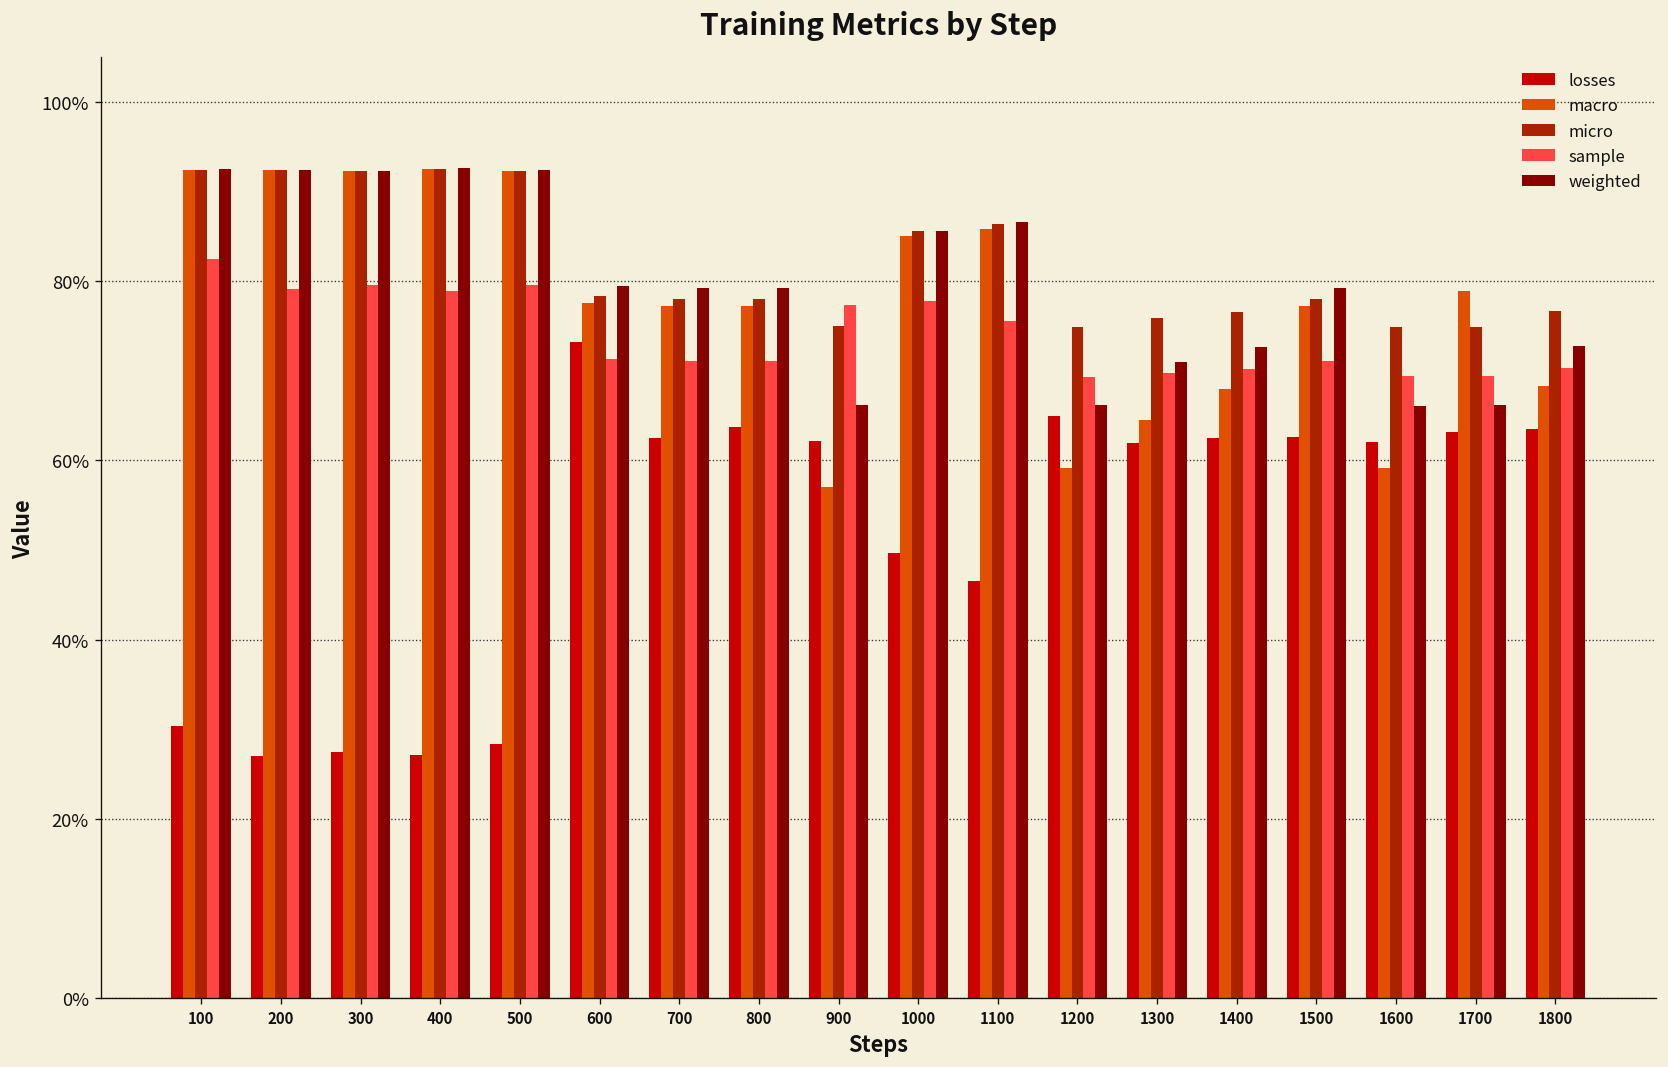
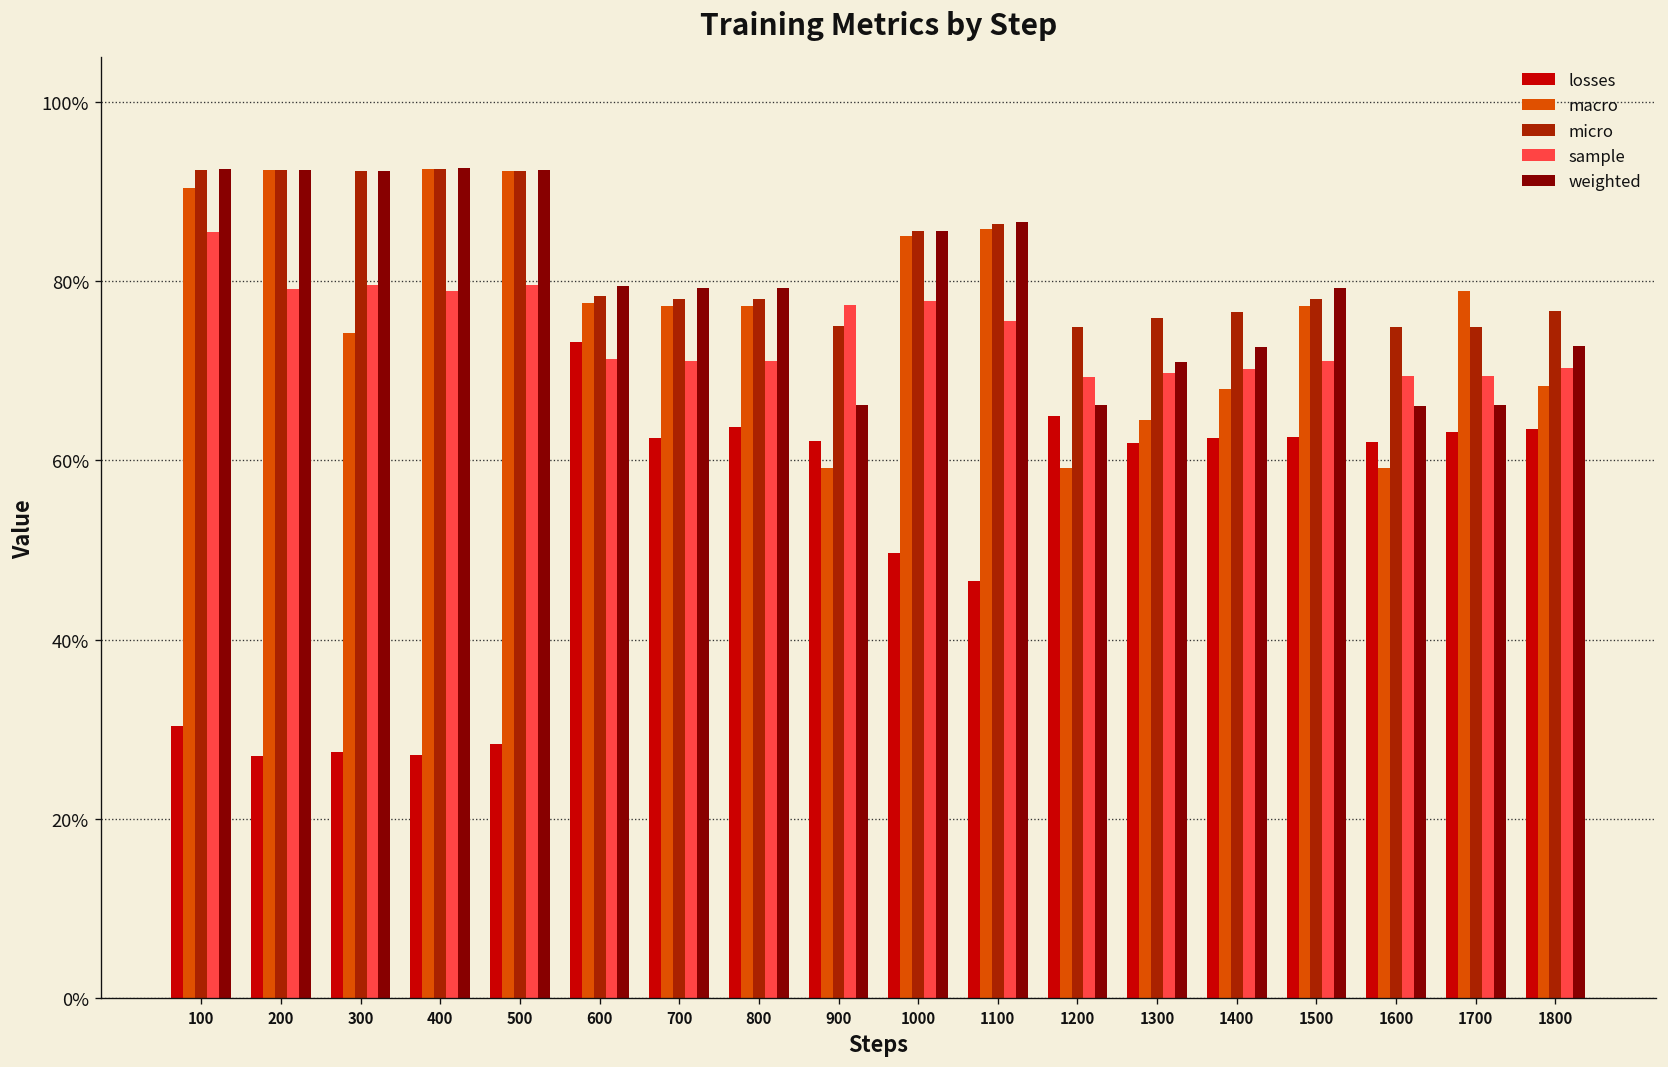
macro, 100: 92% -> 90%
sample, 100: 82% -> 85%
macro, 300: 92% -> 74%
macro, 900: 57% -> 59%
